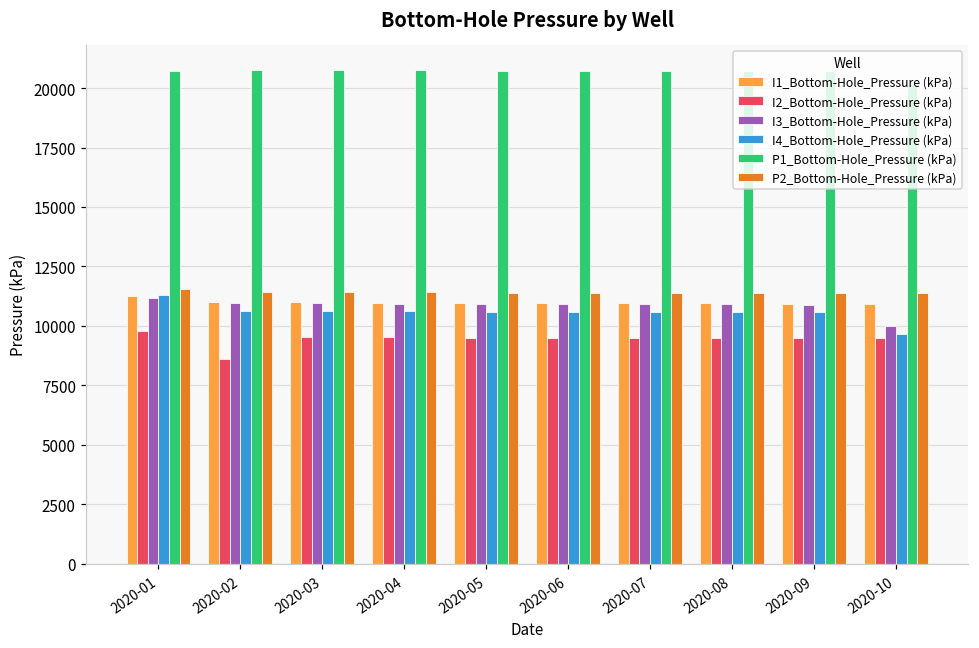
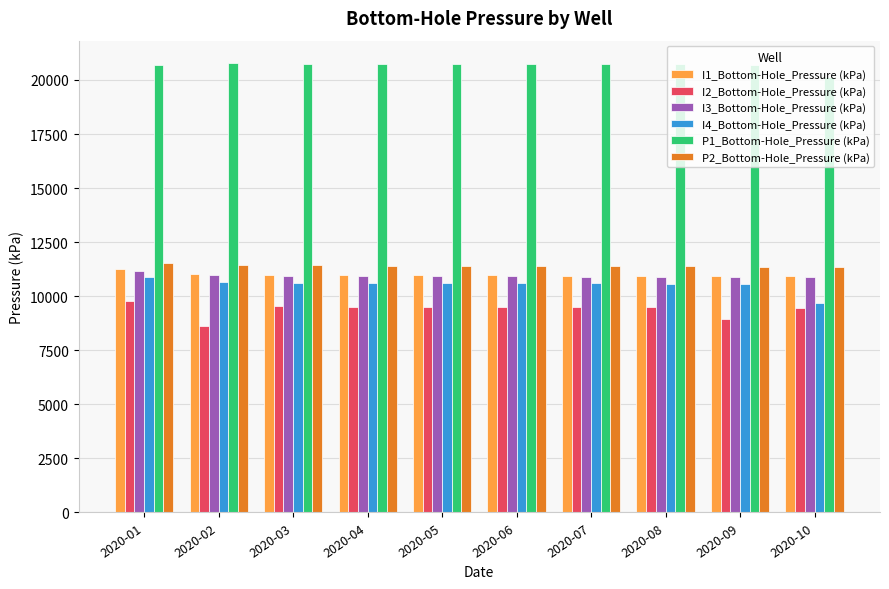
I4_Bottom-Hole_Pressure (kPa), 2020-01: 11300 -> 10900
I2_Bottom-Hole_Pressure (kPa), 2020-09: 9500 -> 8900
I3_Bottom-Hole_Pressure (kPa), 2020-10: 10000 -> 10900
